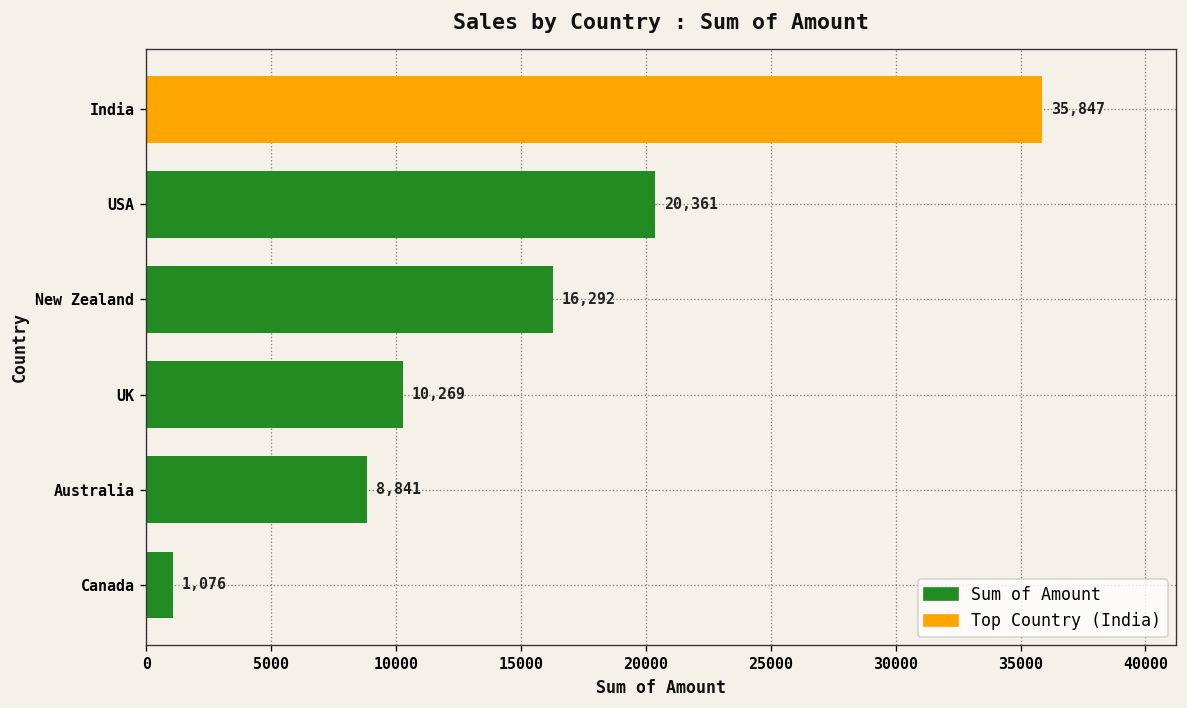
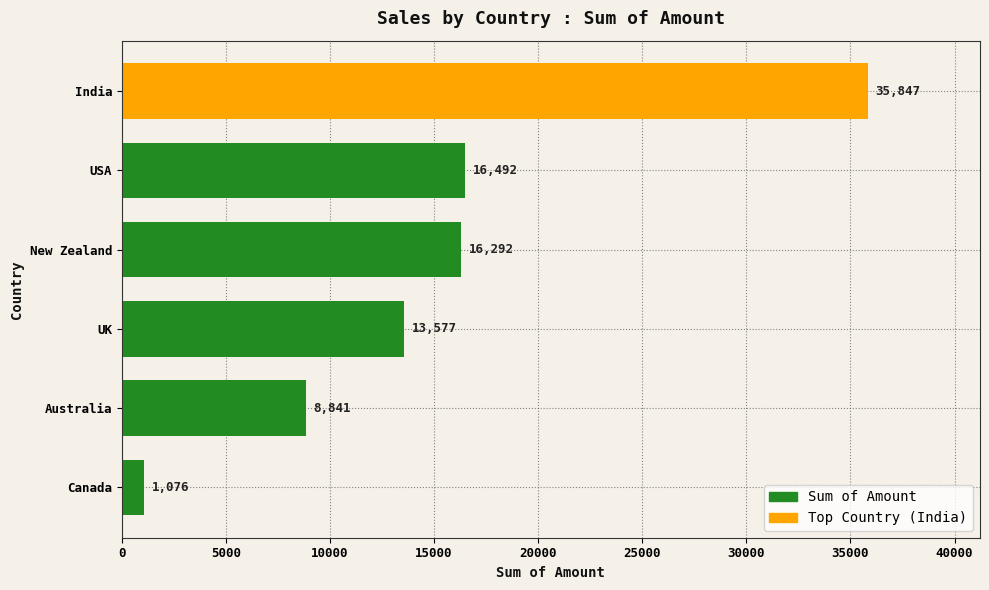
USA: 20,361 -> 16,492
UK: 10,269 -> 13,577
